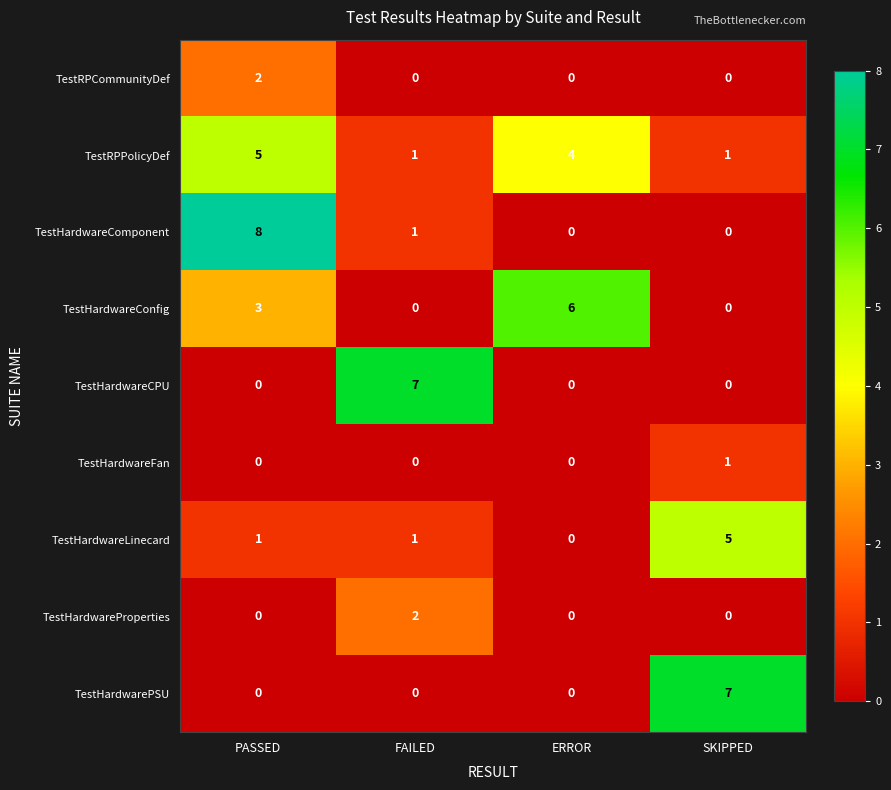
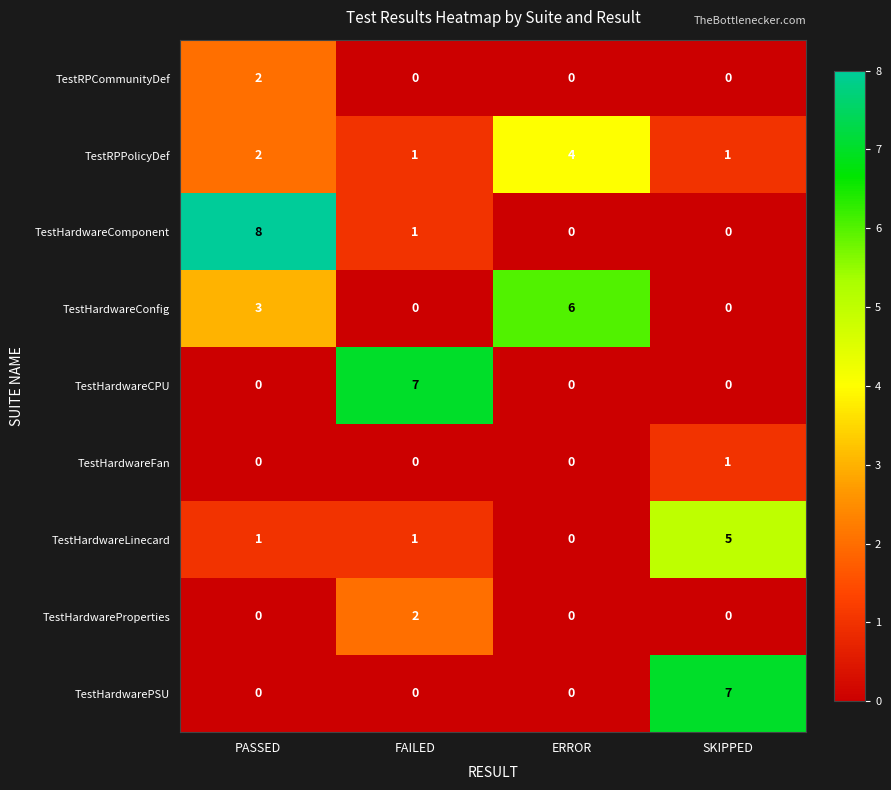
TestRPPolicyDef, PASSED: 5 -> 2
